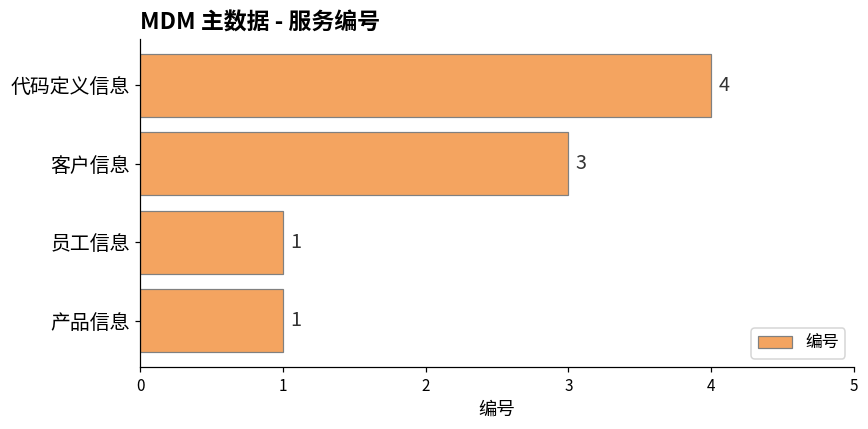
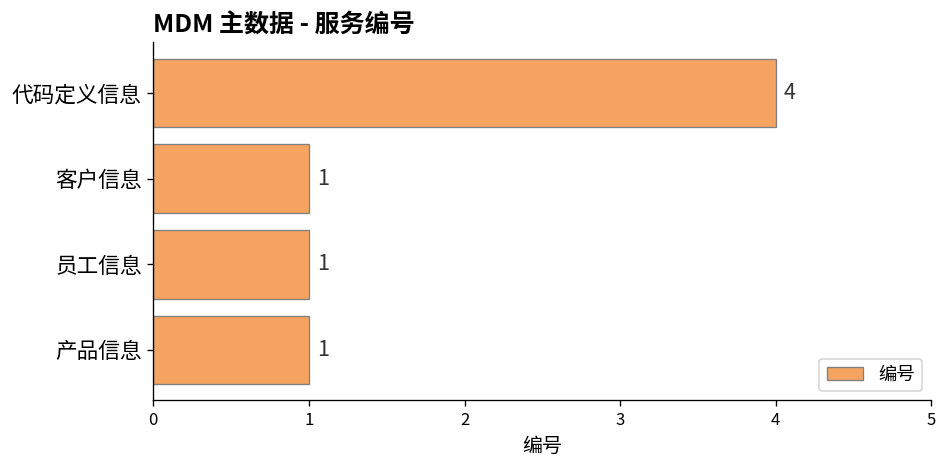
客户信息: 3 -> 1
